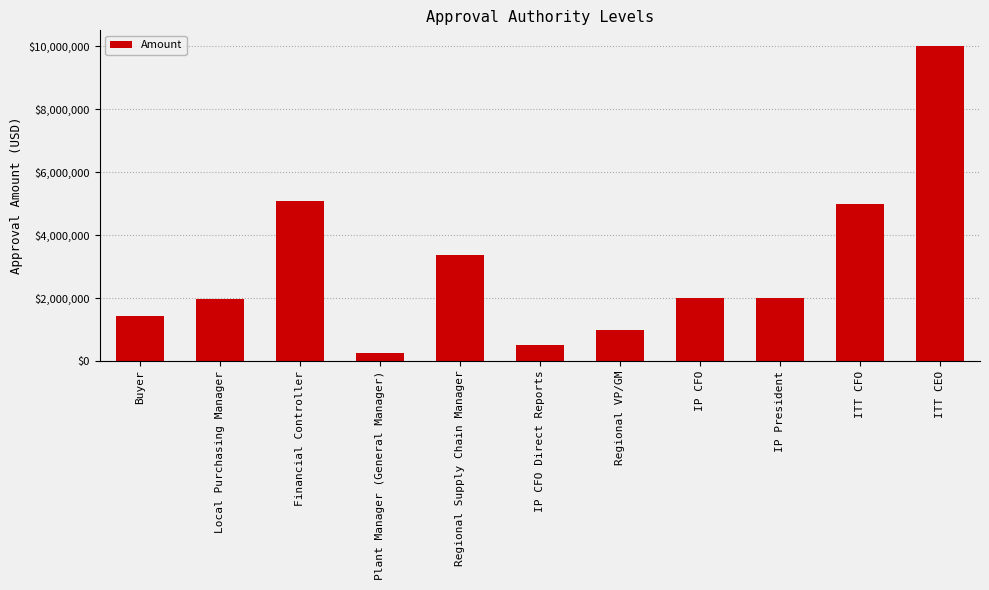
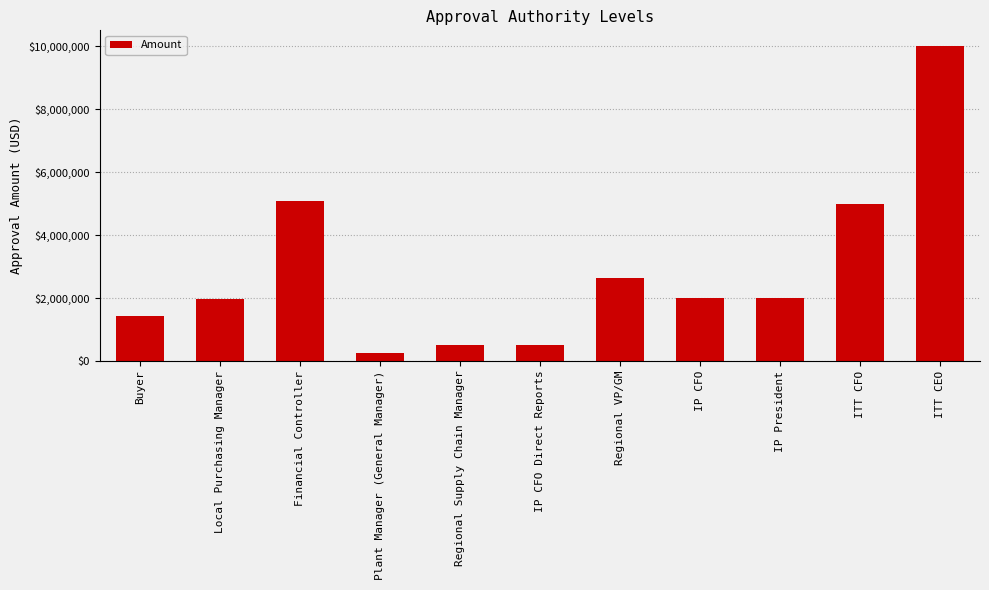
Regional Supply Chain Manager: $3,400,000 -> $500,000
Regional VP/GM: $1,000,000 -> $2,600,000
